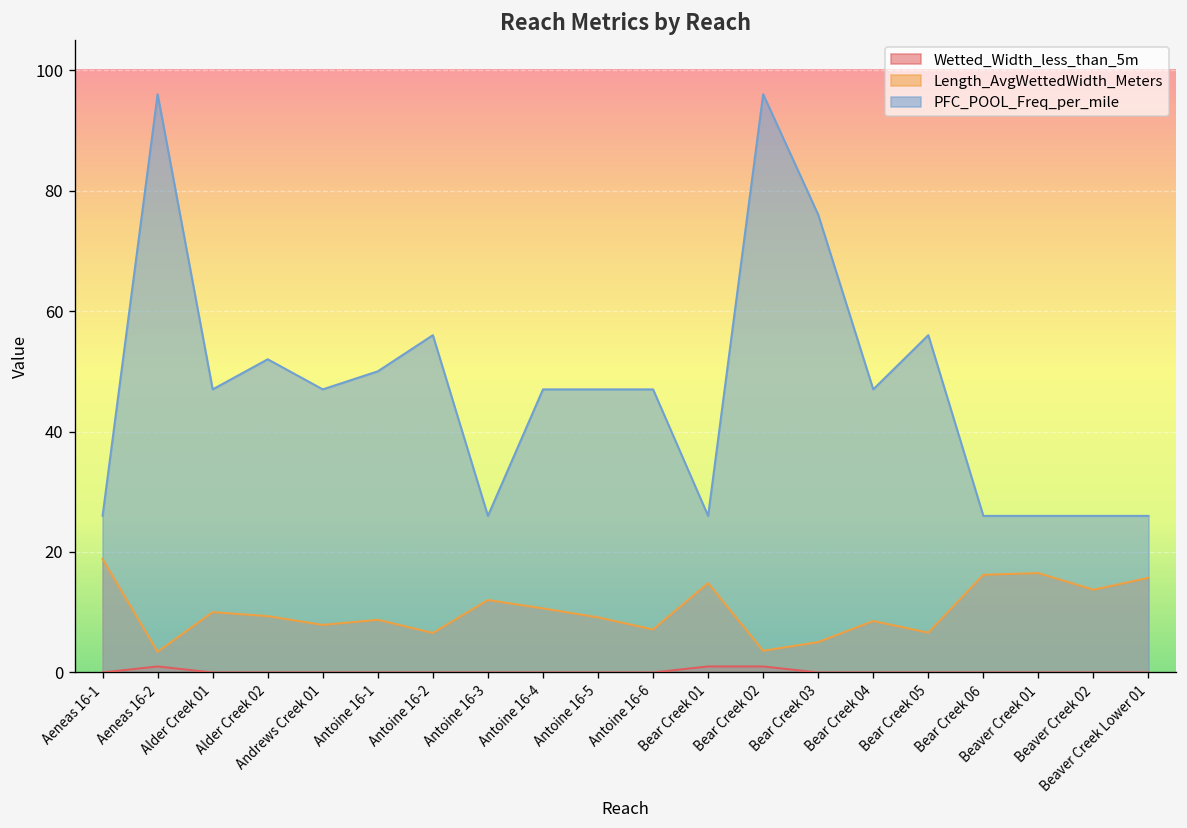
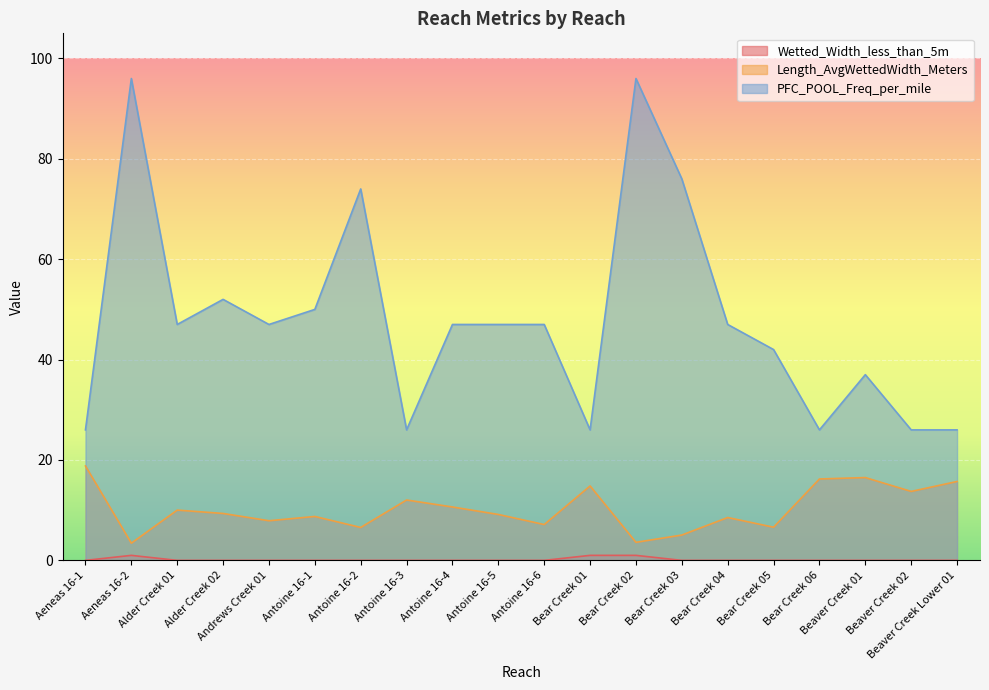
PFC_POOL_Freq_per_mile, Antoine 16-2: 56 -> 74
PFC_POOL_Freq_per_mile, Bear Creek 05: 56 -> 42
PFC_POOL_Freq_per_mile, Beaver Creek 01: 26 -> 37
